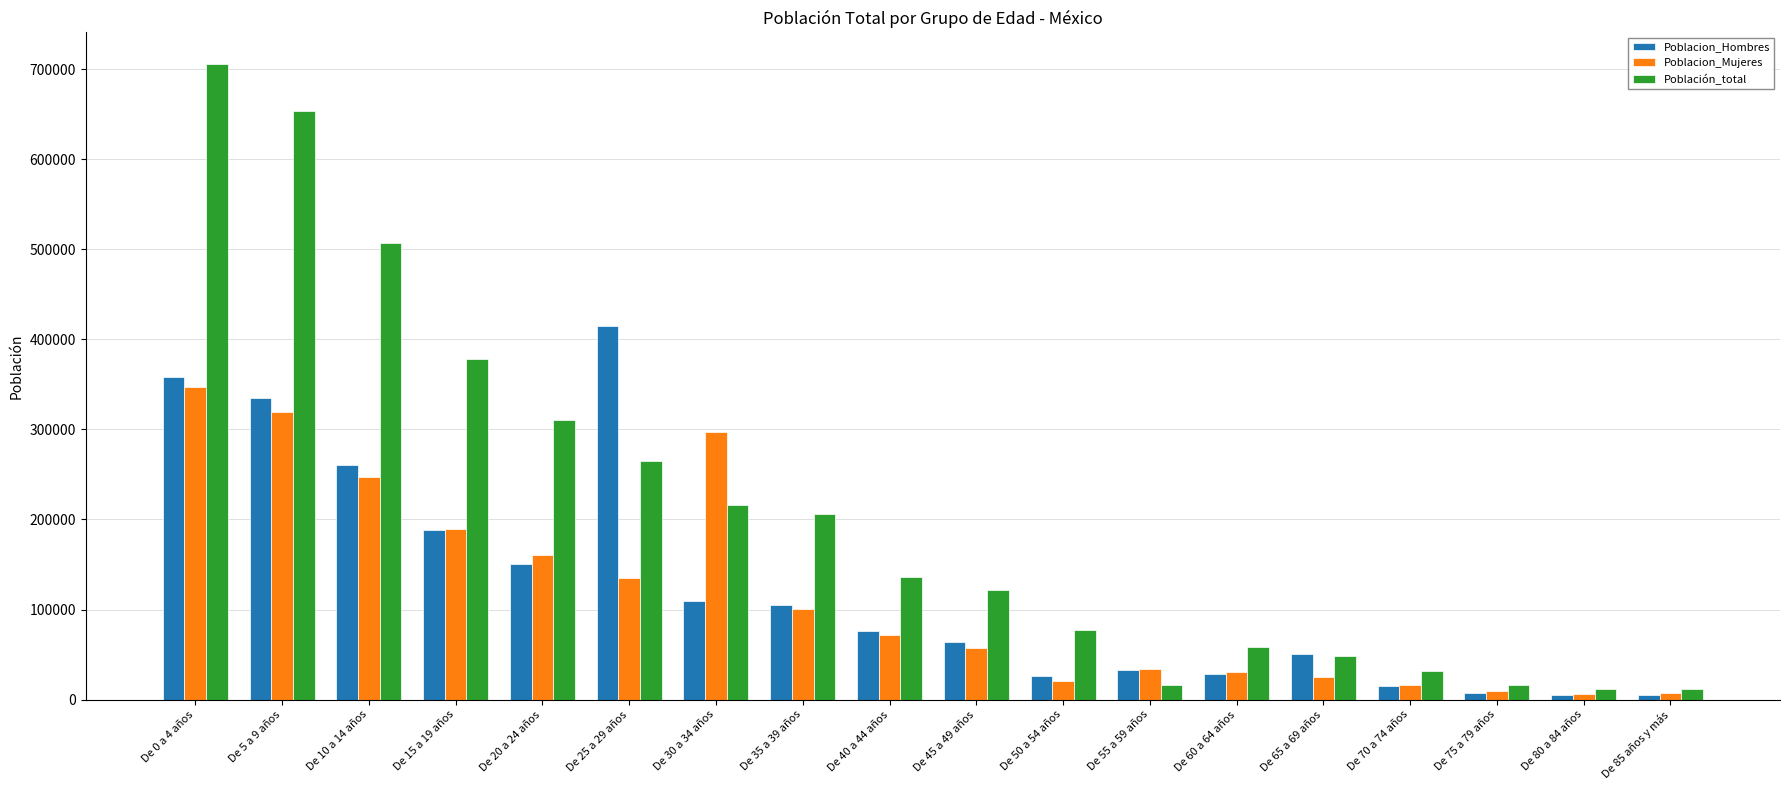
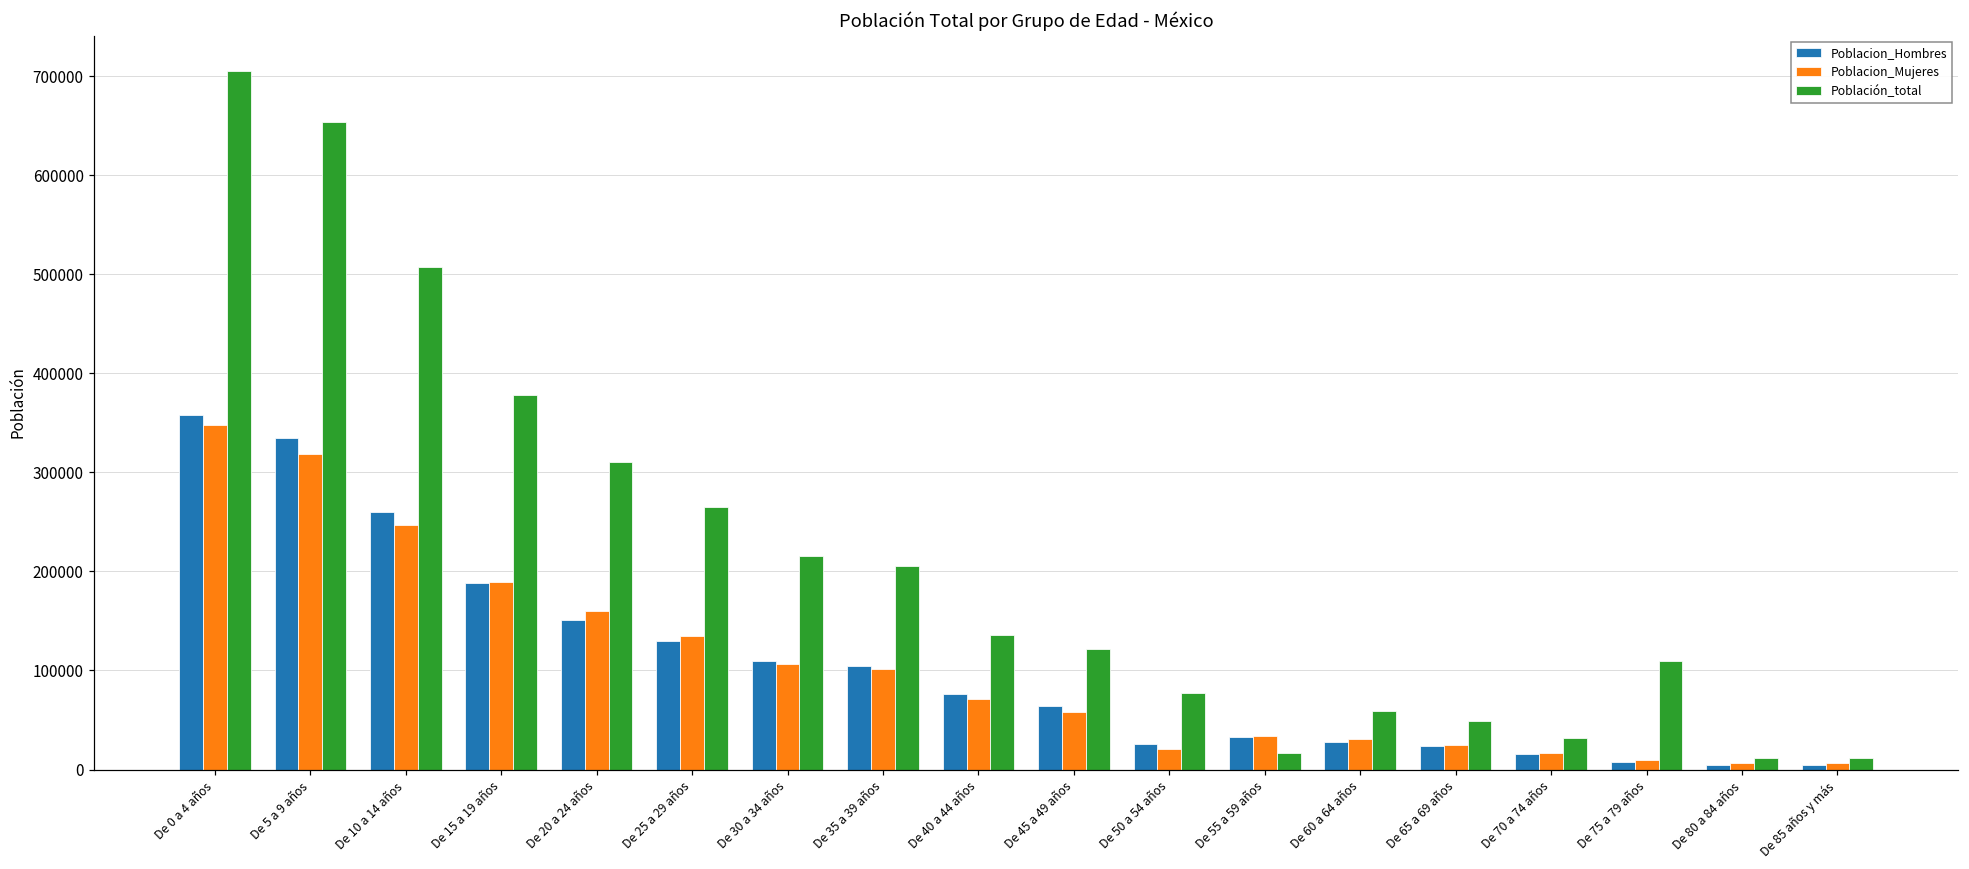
Poblacion_Hombres, De 25 a 29 años: 410000 -> 130000
Poblacion_Mujeres, De 30 a 34 años: 300000 -> 110000
Poblacion_Hombres, De 65 a 69 años: 50000 -> 20000
Población_total, De 75 a 79 años: 20000 -> 110000
